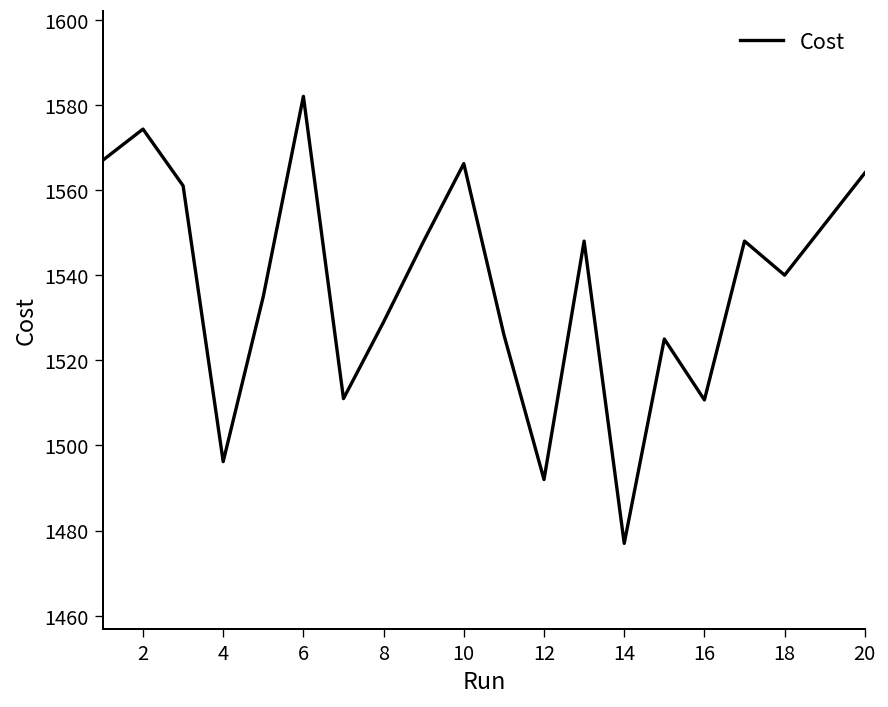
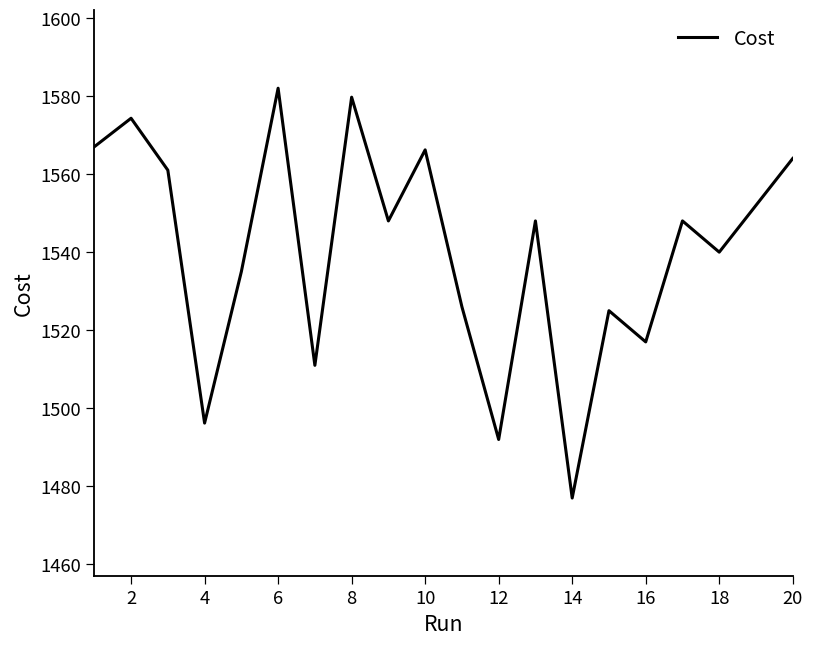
8: 1529 -> 1580
16: 1511 -> 1517
